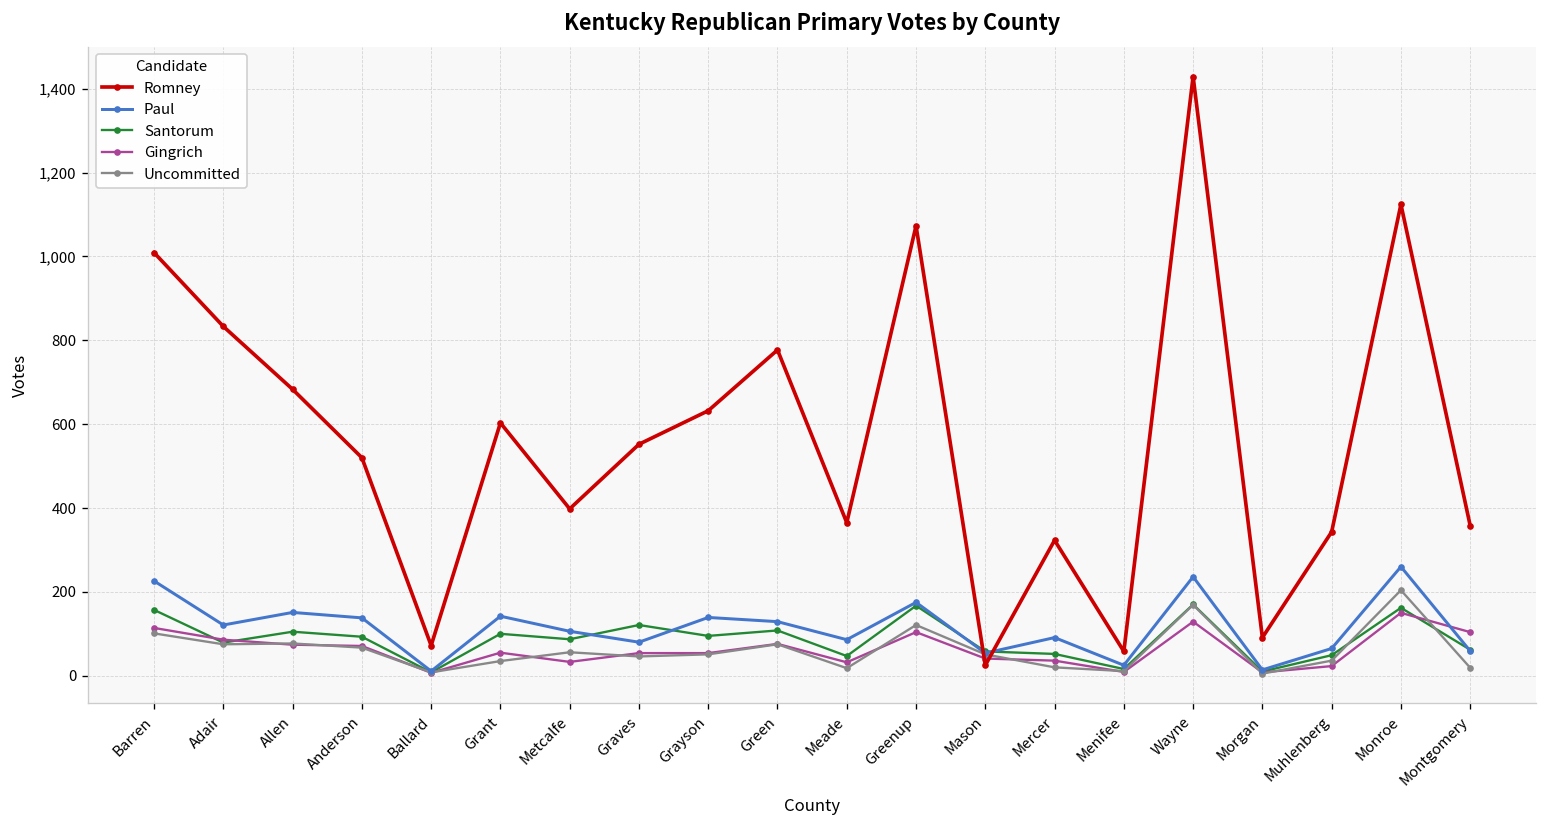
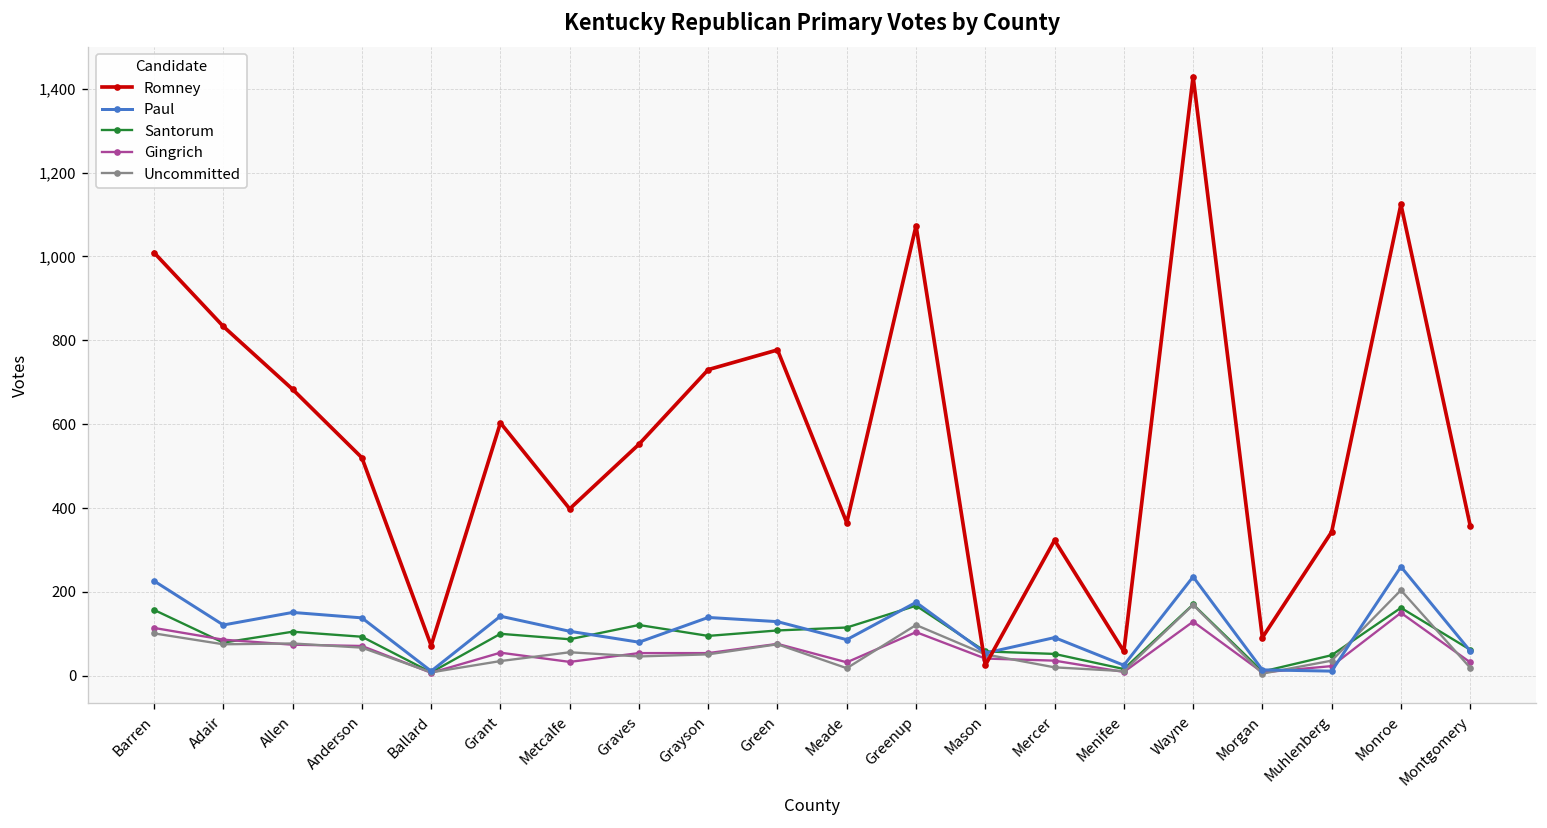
Romney, Grayson: 630 -> 730
Santorum, Meade: 50 -> 120
Paul, Muhlenberg: 70 -> 10
Gingrich, Montgomery: 100 -> 30
